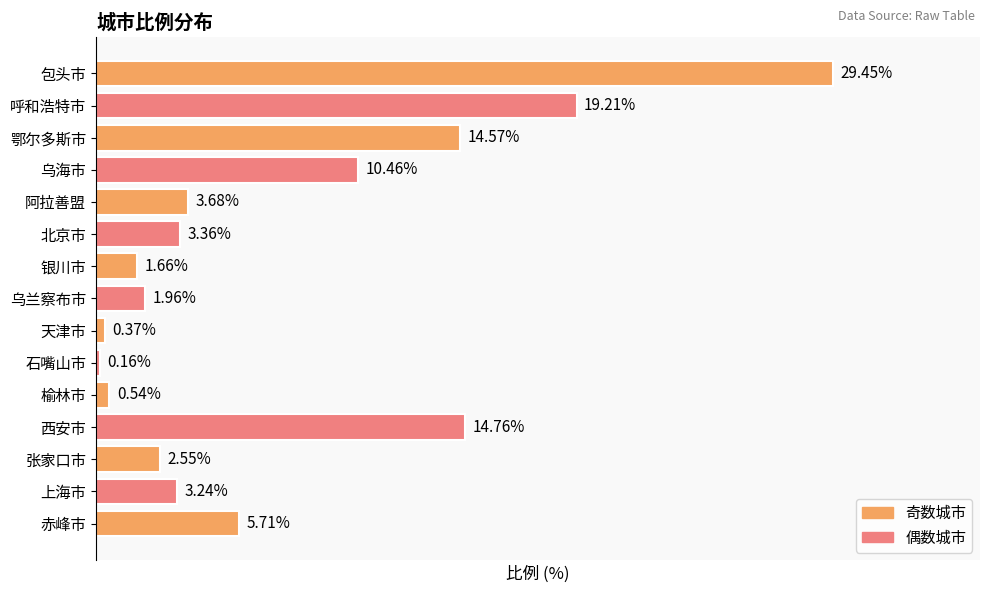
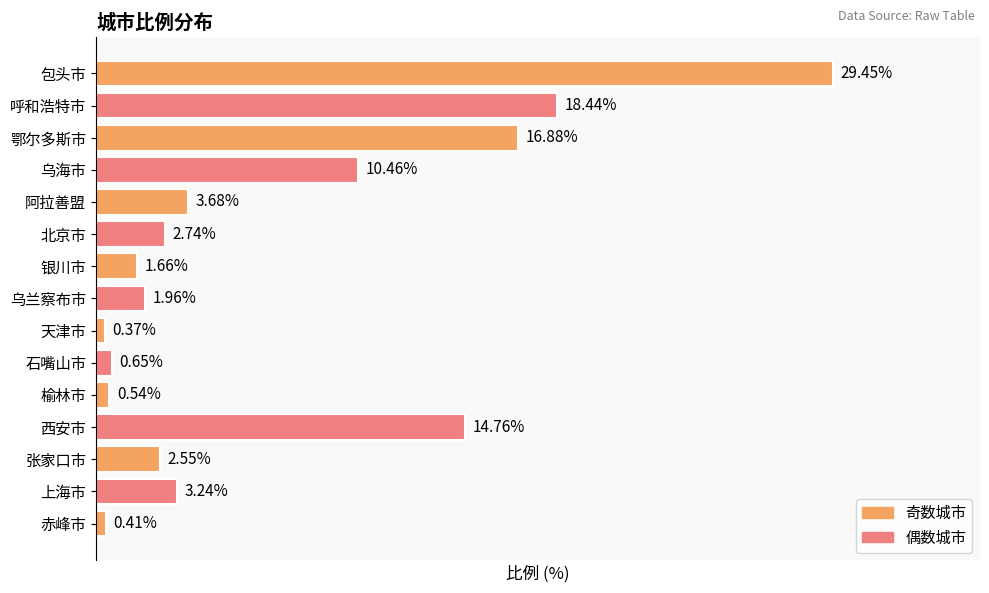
呼和浩特市: 19.21% -> 18.44%
鄂尔多斯市: 14.57% -> 16.88%
北京市: 3.36% -> 2.74%
石嘴山市: 0.16% -> 0.65%
赤峰市: 5.71% -> 0.41%
